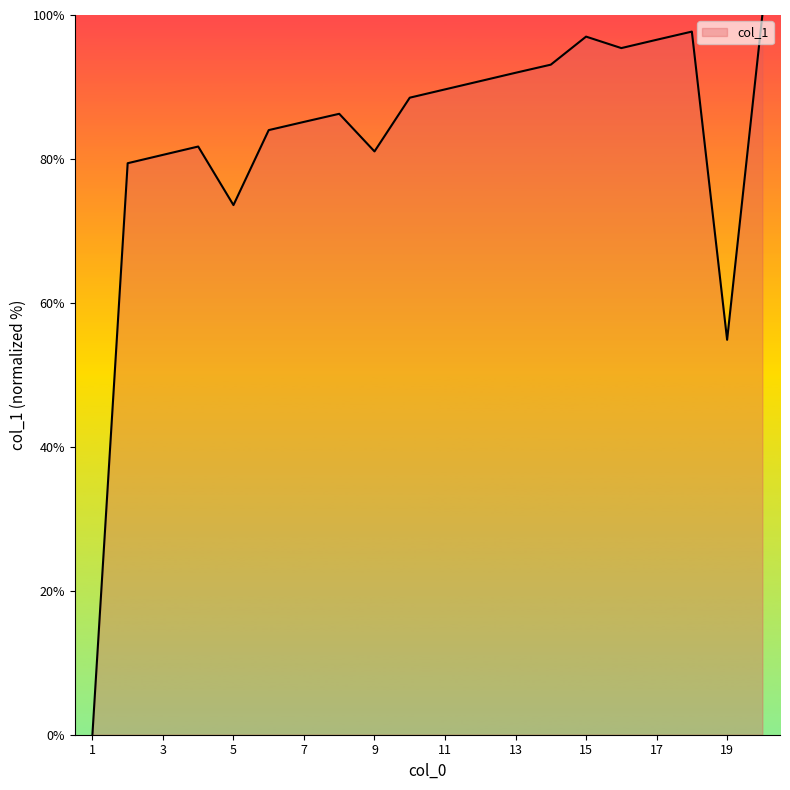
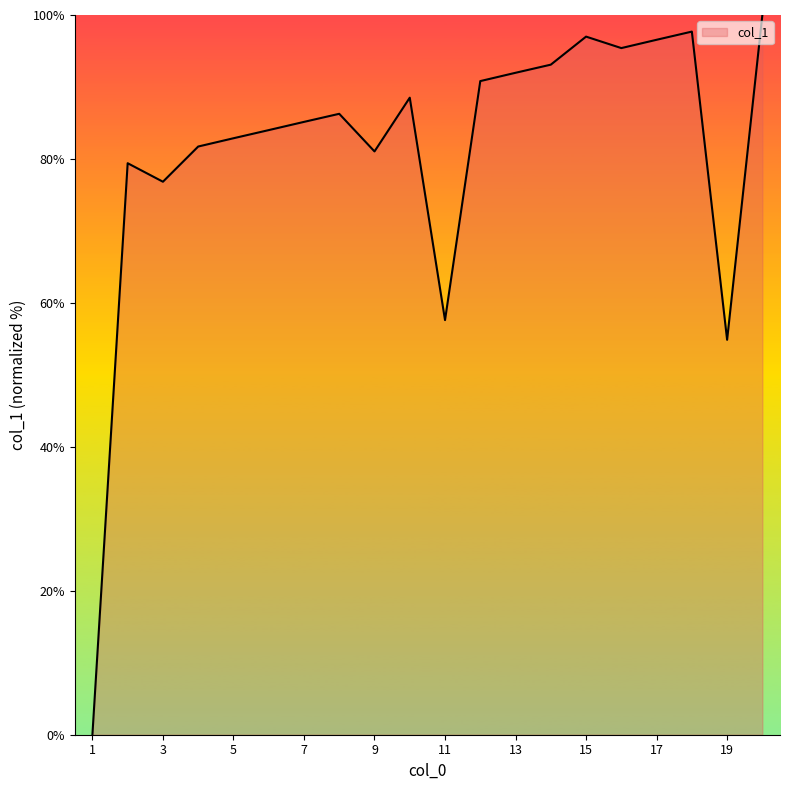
3: 81% -> 77%
5: 74% -> 83%
11: 90% -> 58%
